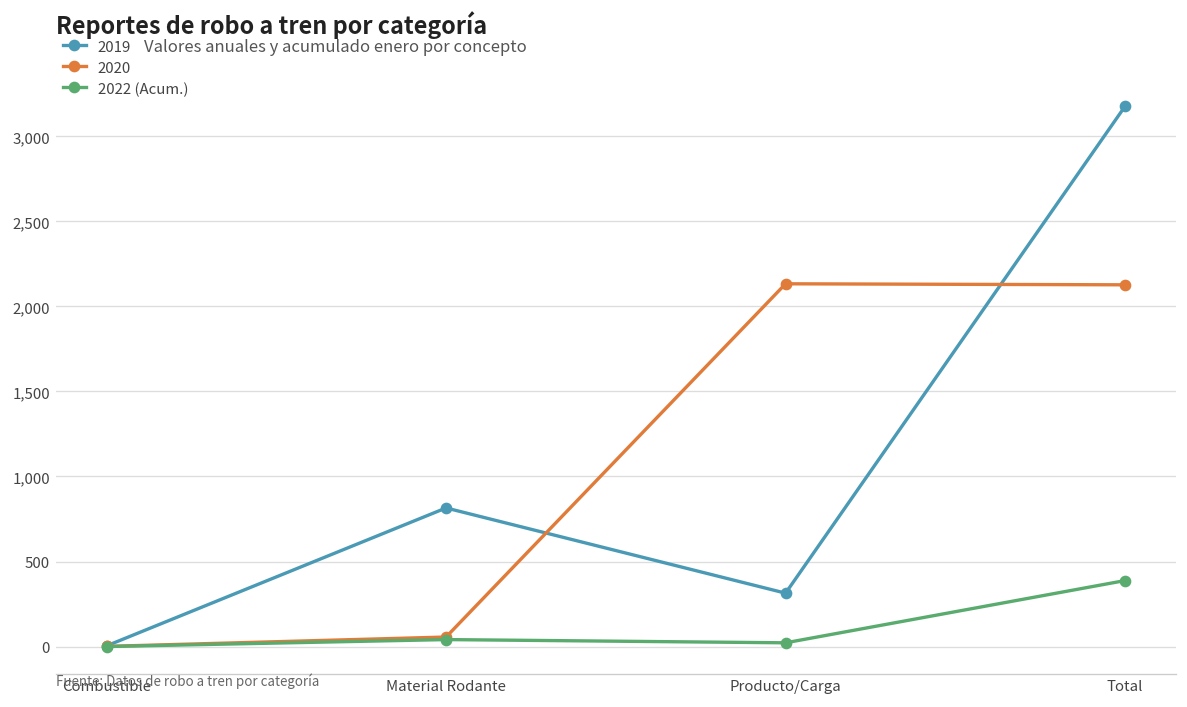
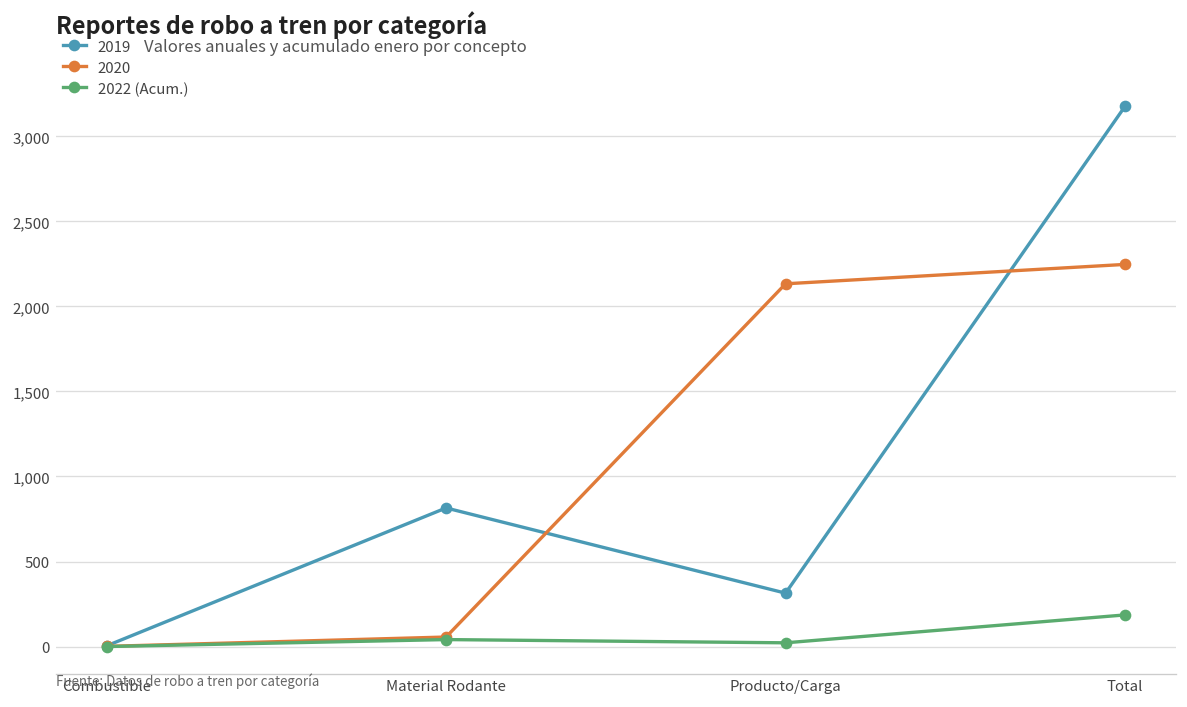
2020, Total: 2,130 -> 2,250
2022 (Acum.), Total: 390 -> 190
